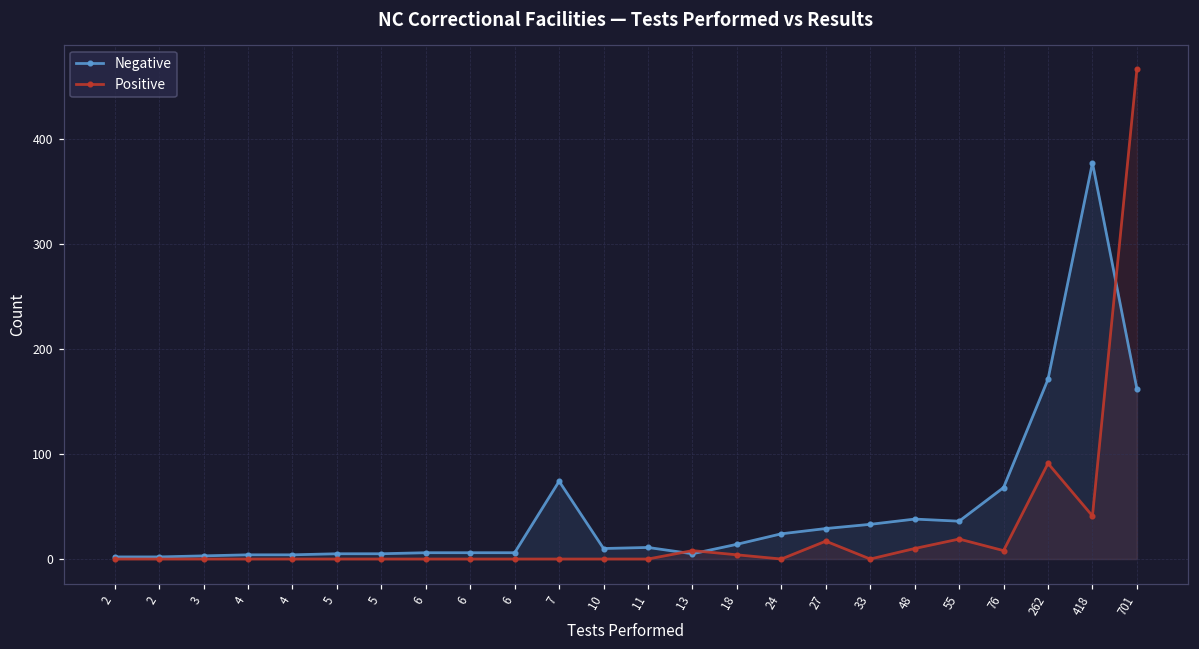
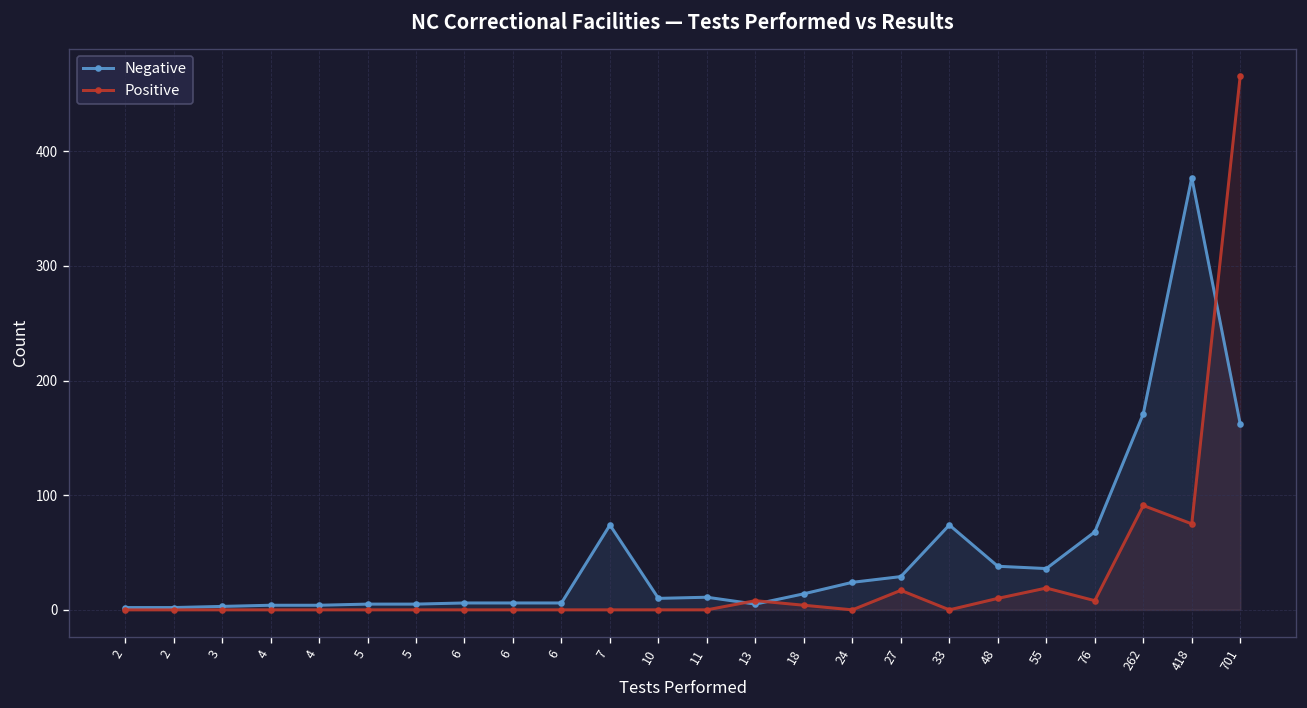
Negative, 33: 30 -> 70
Positive, 418: 40 -> 80
